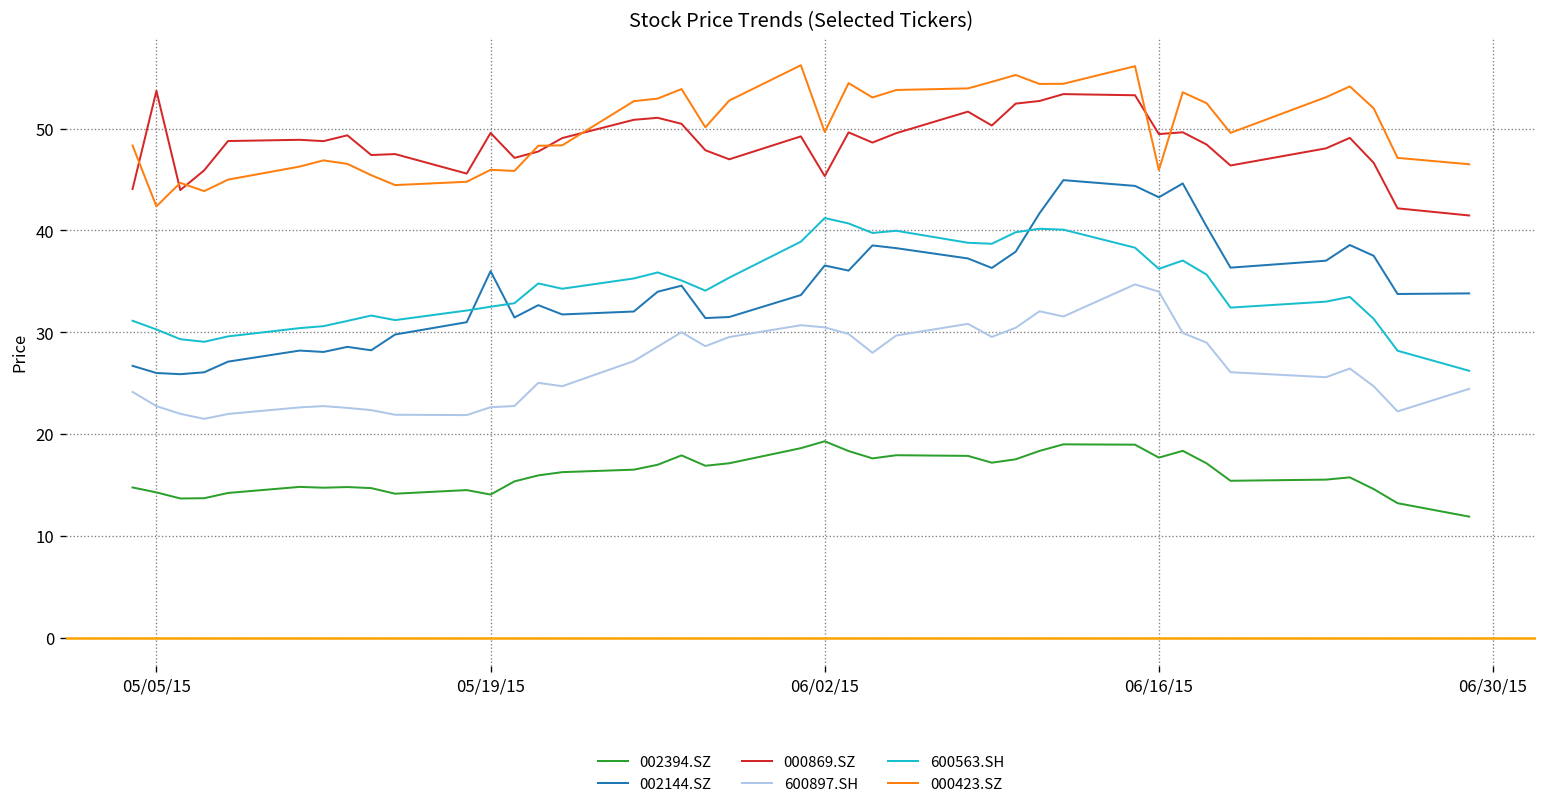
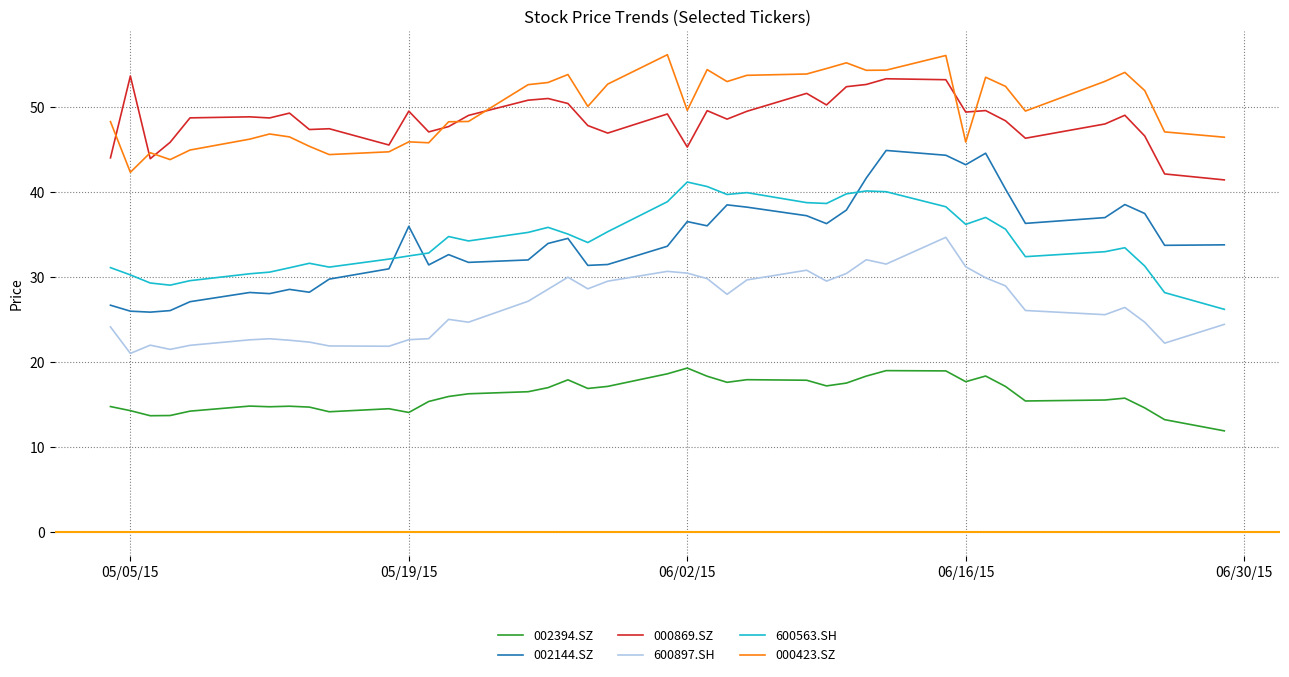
600897.SH, 05/05/15: 23 -> 21
600897.SH, 06/16/15: 34 -> 31
